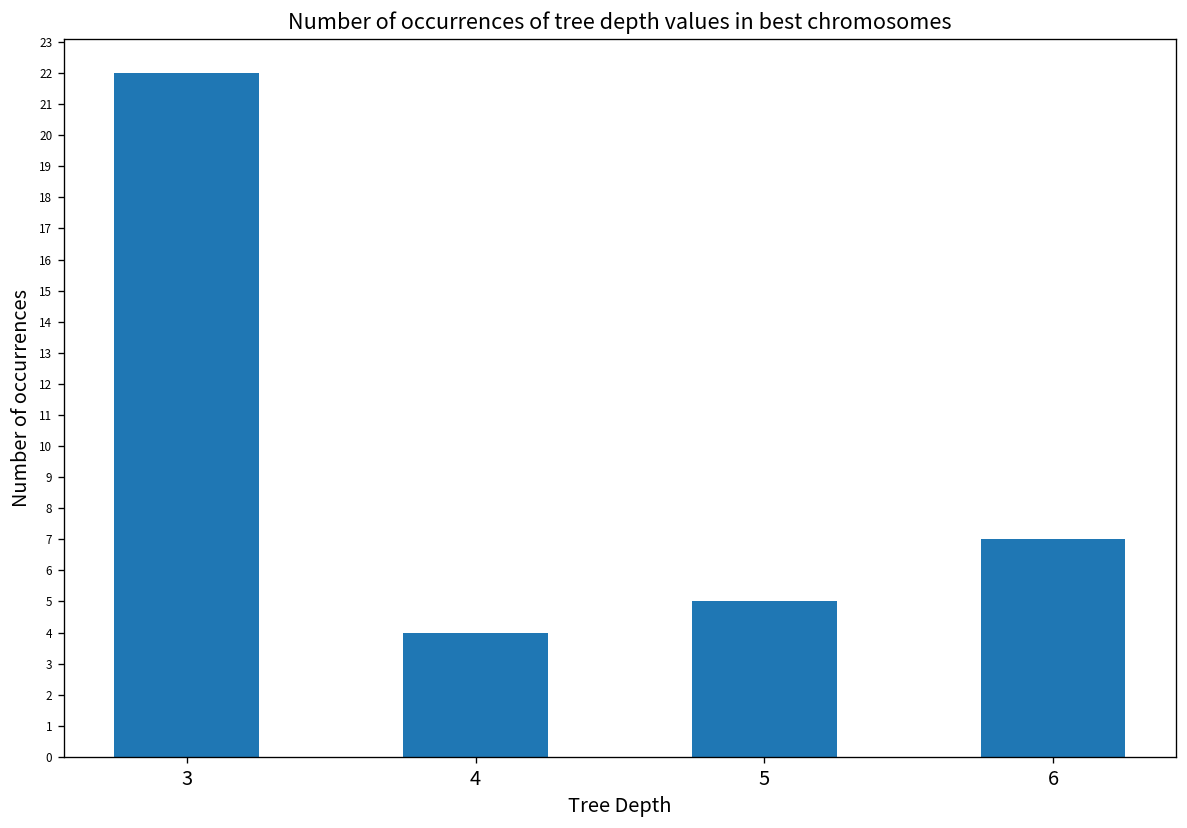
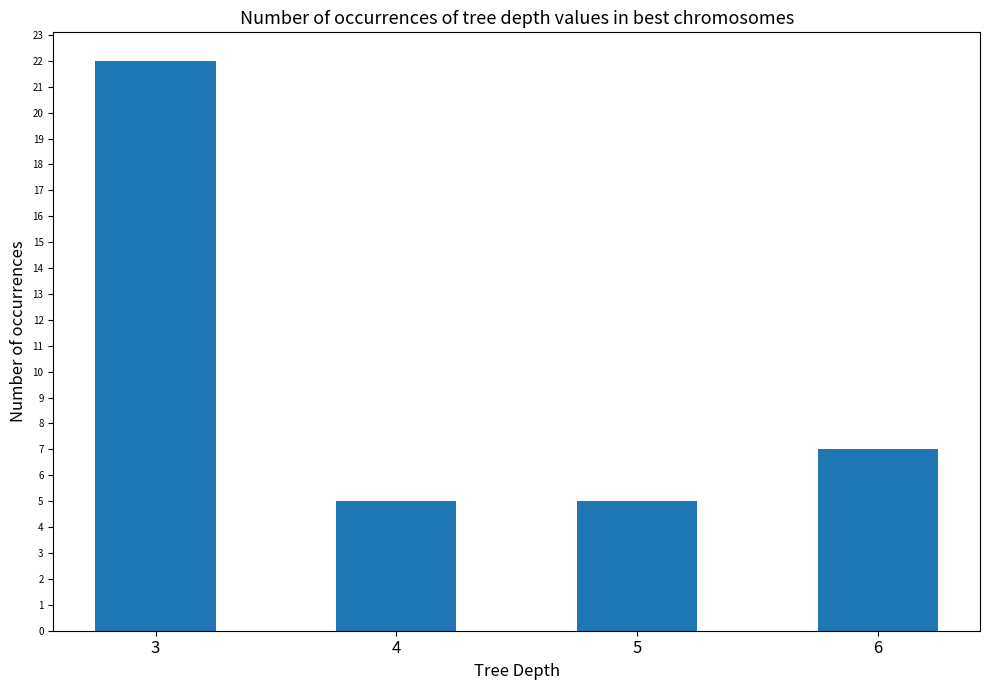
4: 4 -> 5
